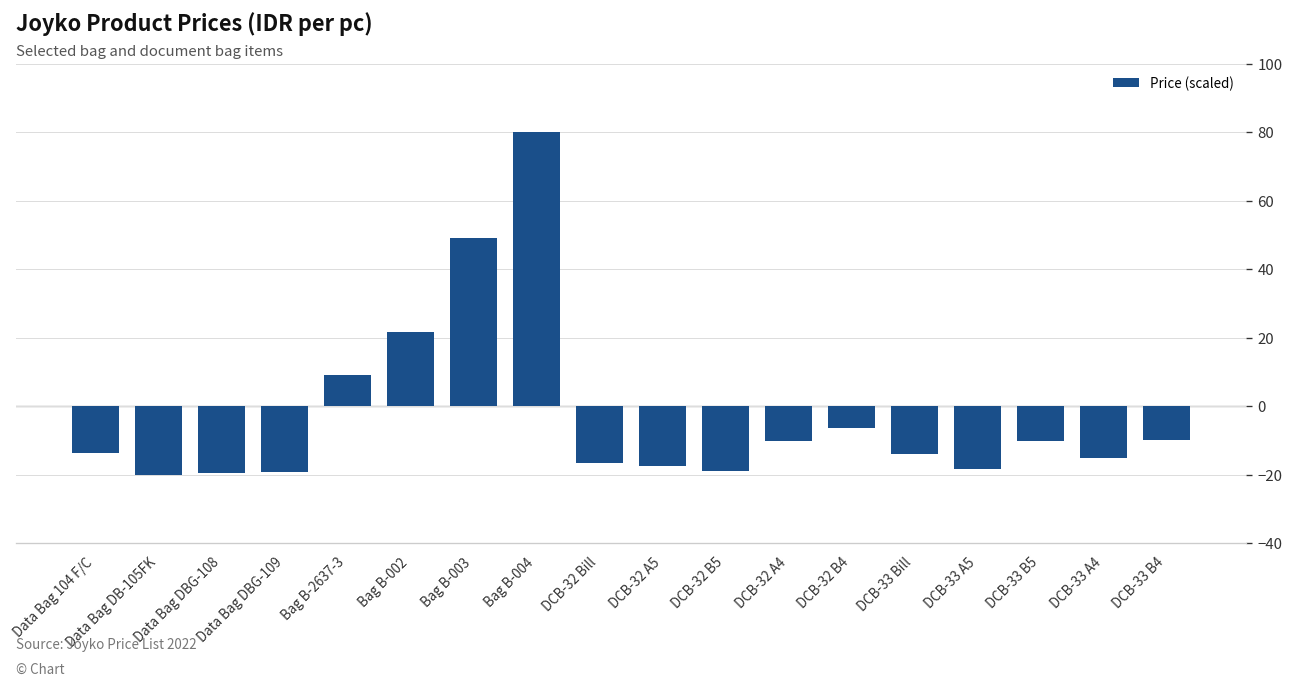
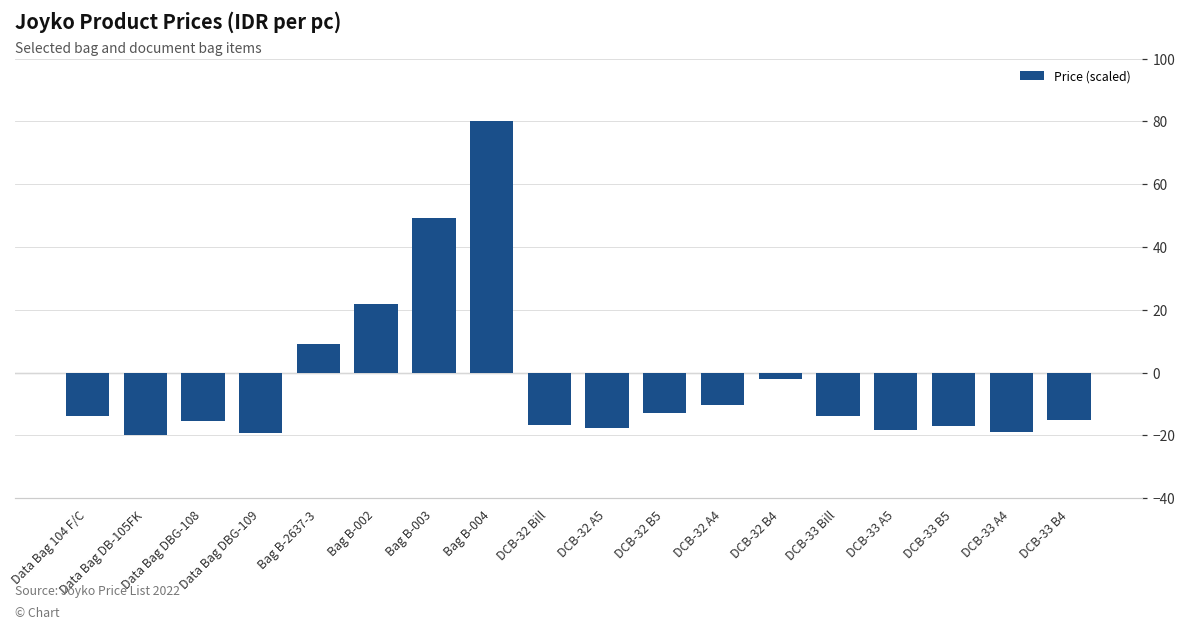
Data Bag DBG-108: -20 -> -15
DCB-32 B5: -19 -> -13
DCB-32 B4: -6 -> -2
DCB-33 B5: -10 -> -17
DCB-33 A4: -15 -> -19
DCB-33 B4: -10 -> -15
